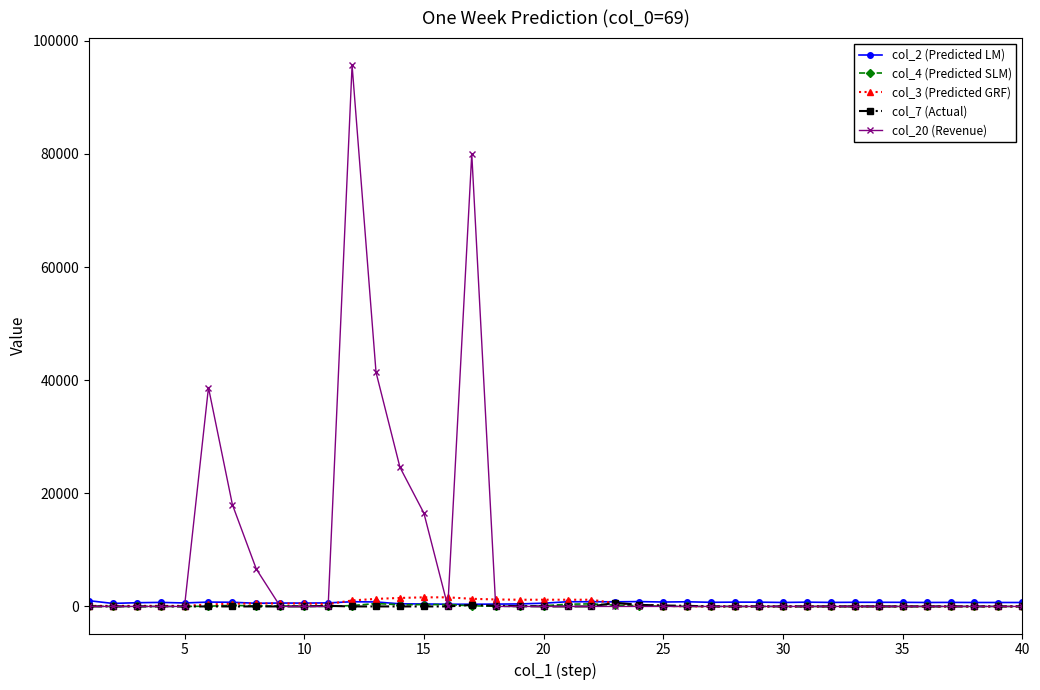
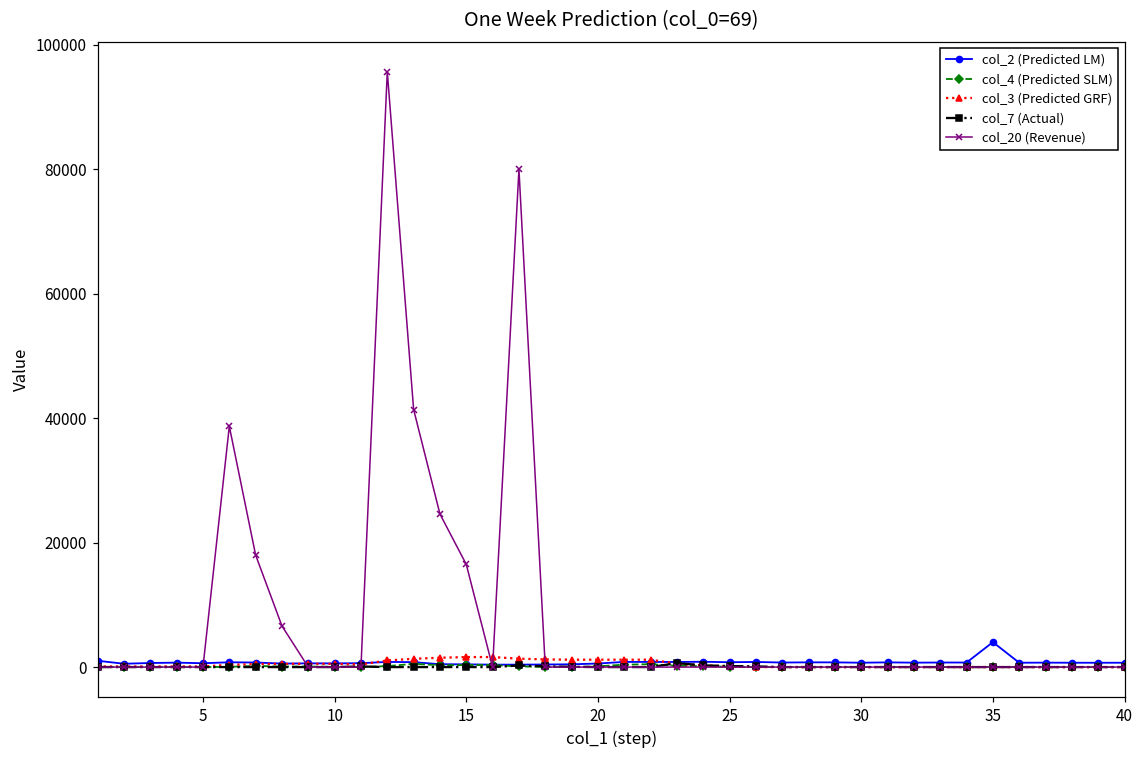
col_2 (Predicted LM), 35: 1000 -> 4000
